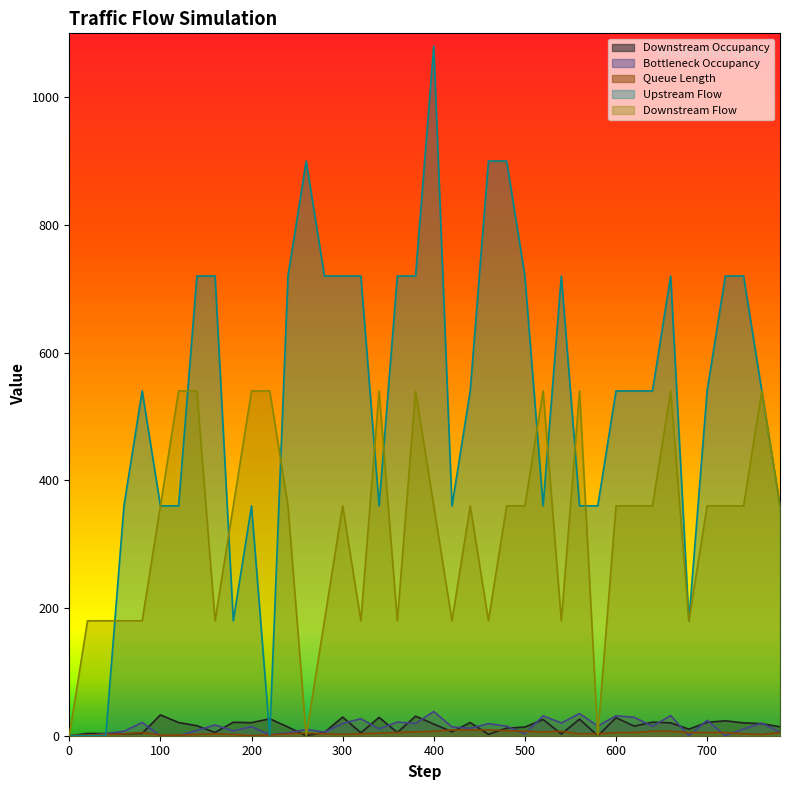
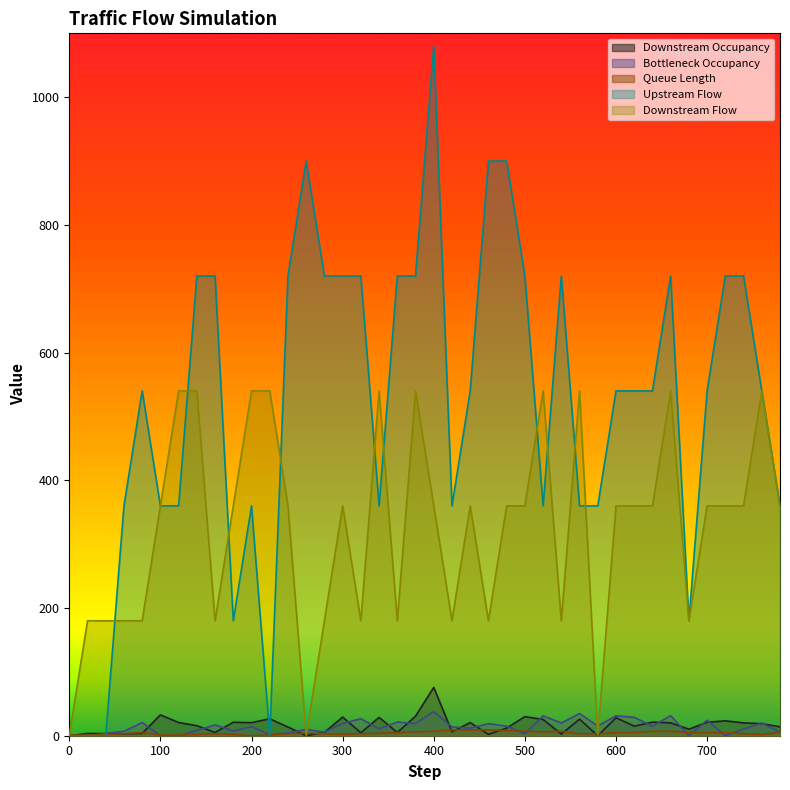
Downstream Occupancy, 400: 20 -> 80
Downstream Occupancy, 500: 10 -> 30
